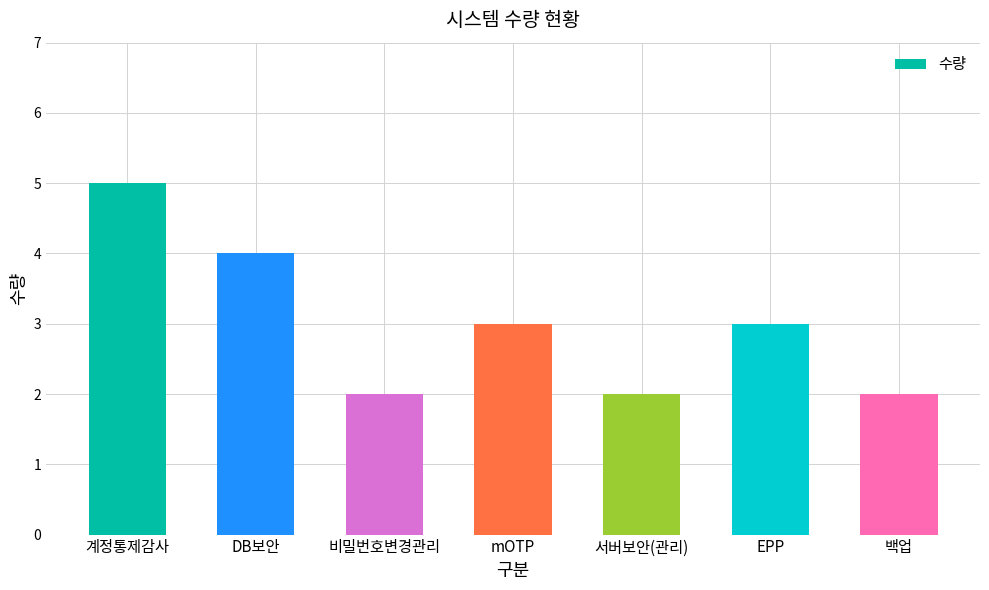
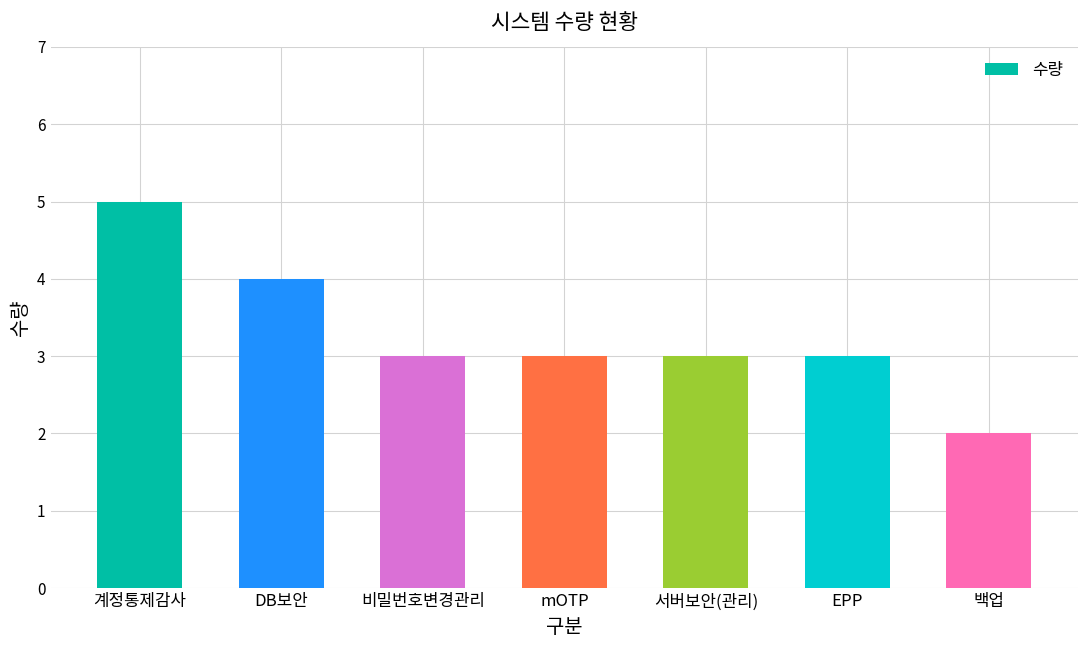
비밀번호변경관리: 2 -> 3
서버보안(관리): 2 -> 3
